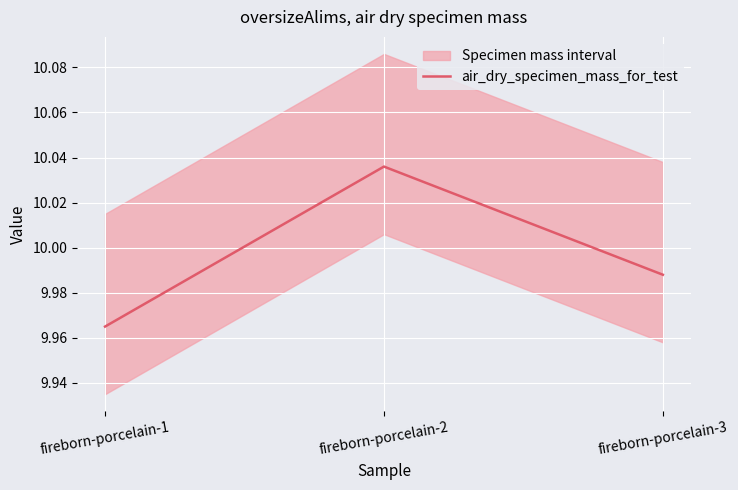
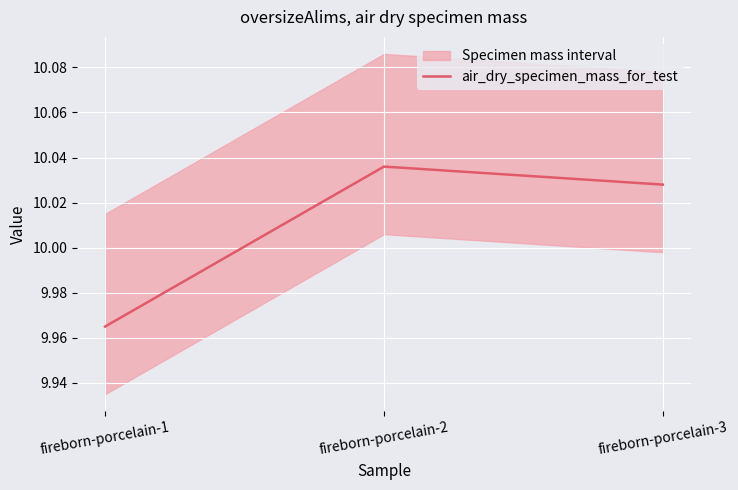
air_dry_specimen_mass_for_test, fireborn-porcelain-3: 9.988 -> 10.028
